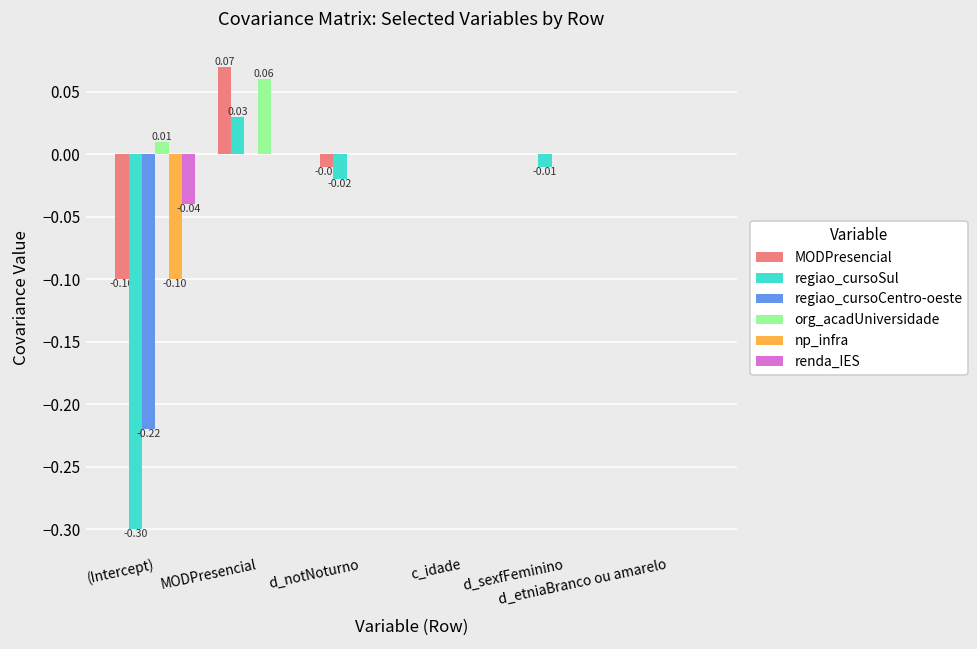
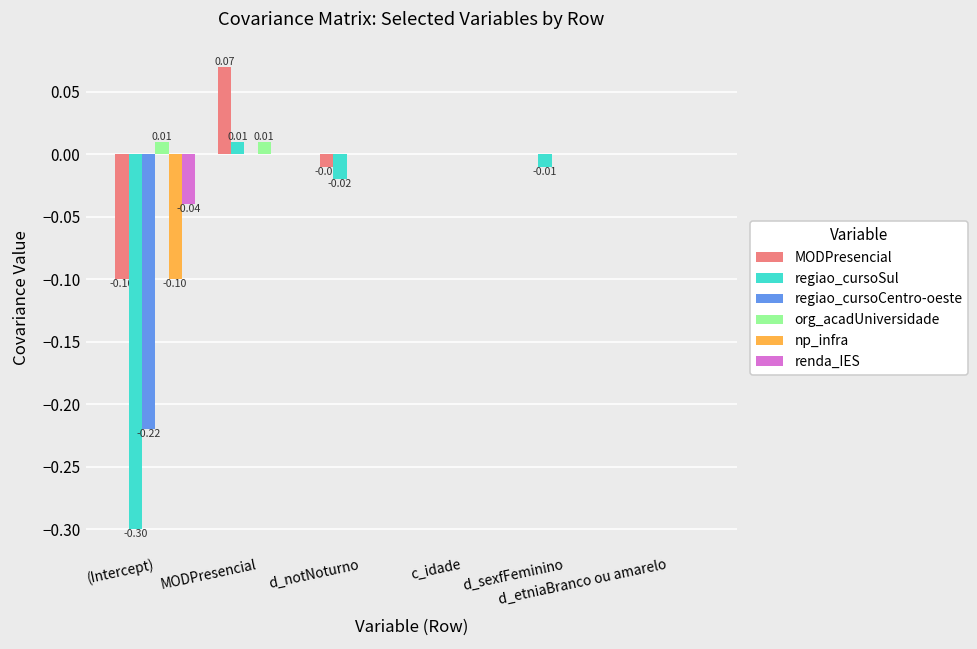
regiao_cursoSul, MODPresencial: 0.03 -> 0.01
org_acadUniversidade, MODPresencial: 0.06 -> 0.01
